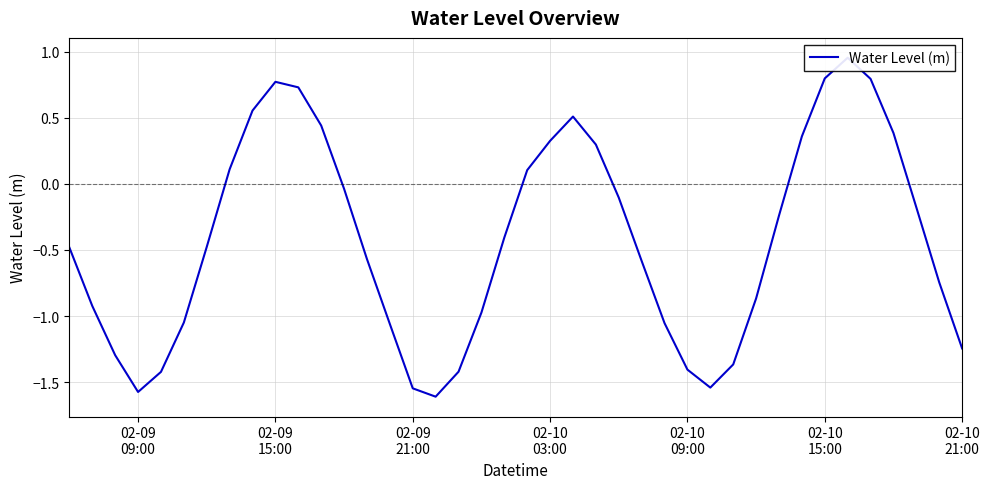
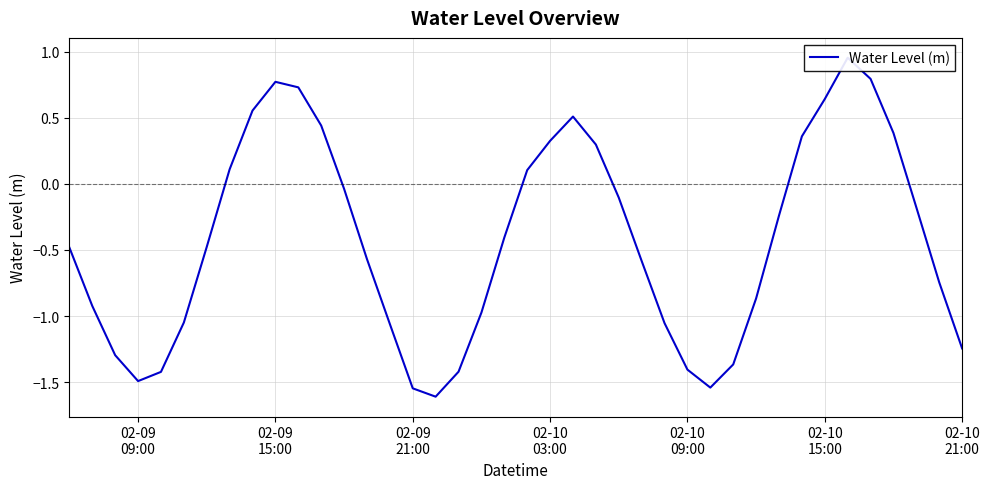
02-09 09:00: -1.57 -> -1.49
02-10 15:00: 0.80 -> 0.64
